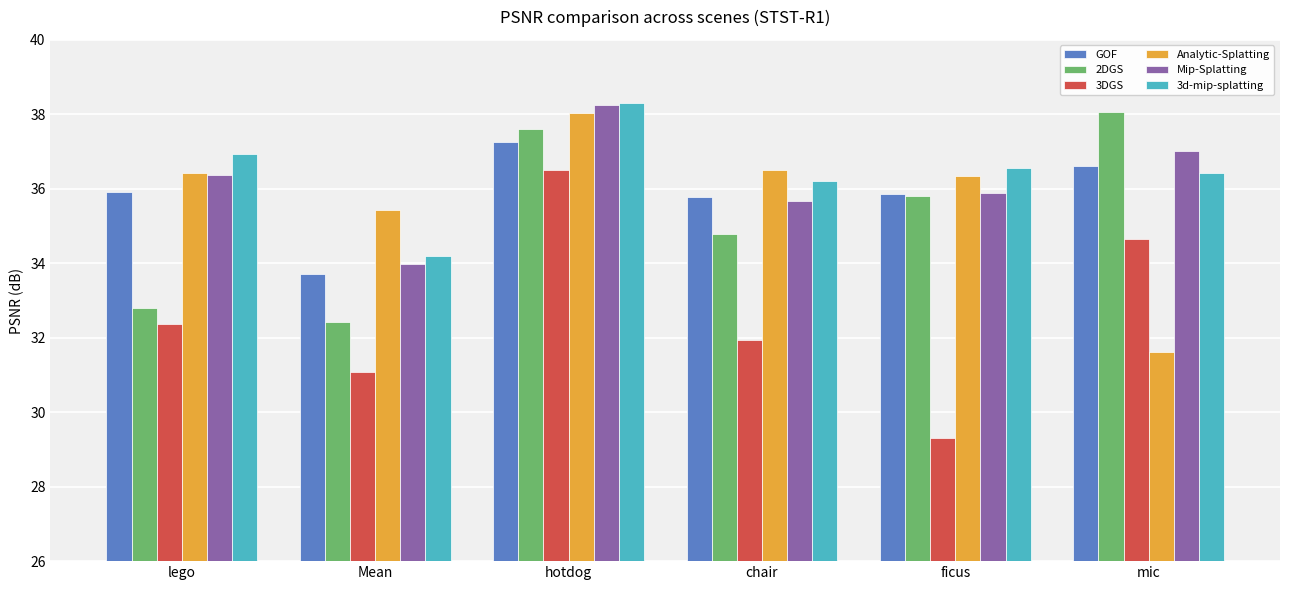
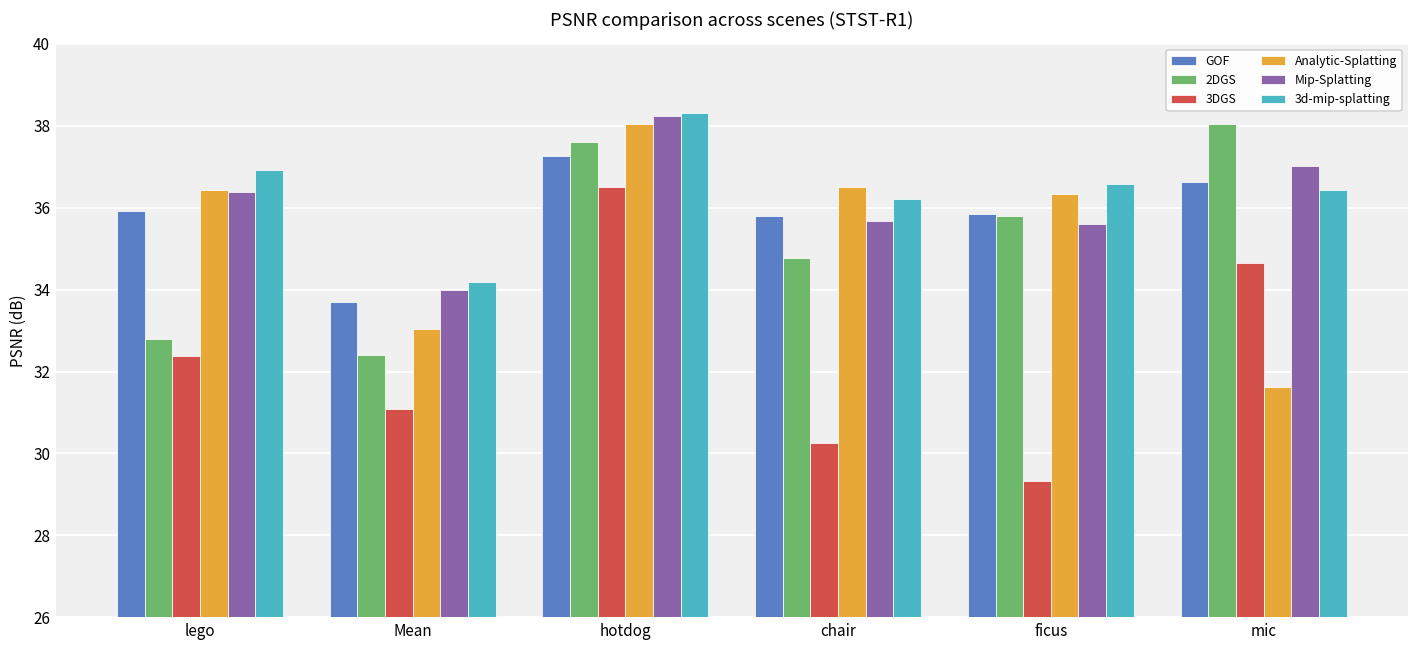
Analytic-Splatting, Mean: 35.4 -> 33.0
3DGS, chair: 31.9 -> 30.2
Mip-Splatting, ficus: 35.9 -> 35.6
